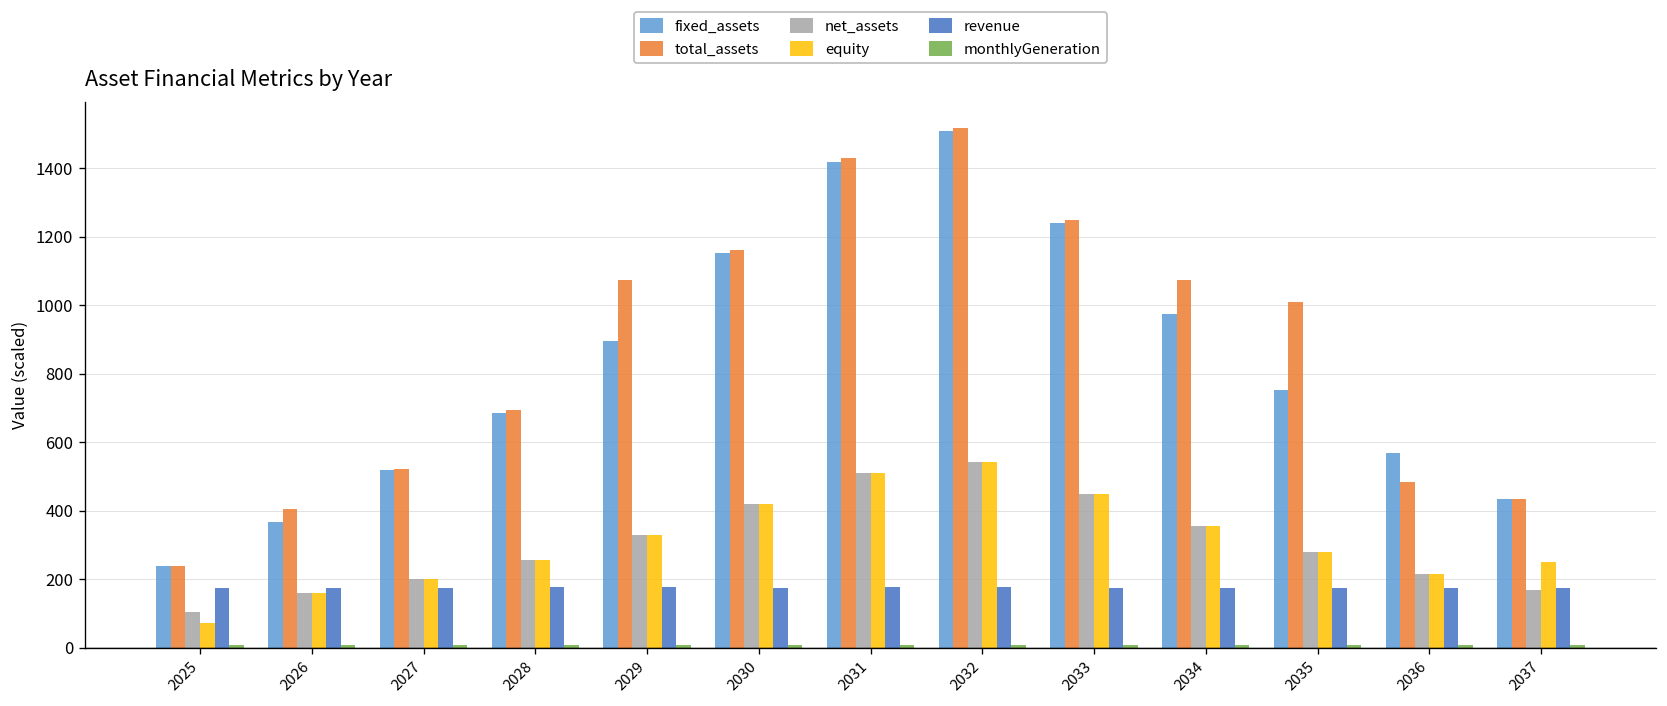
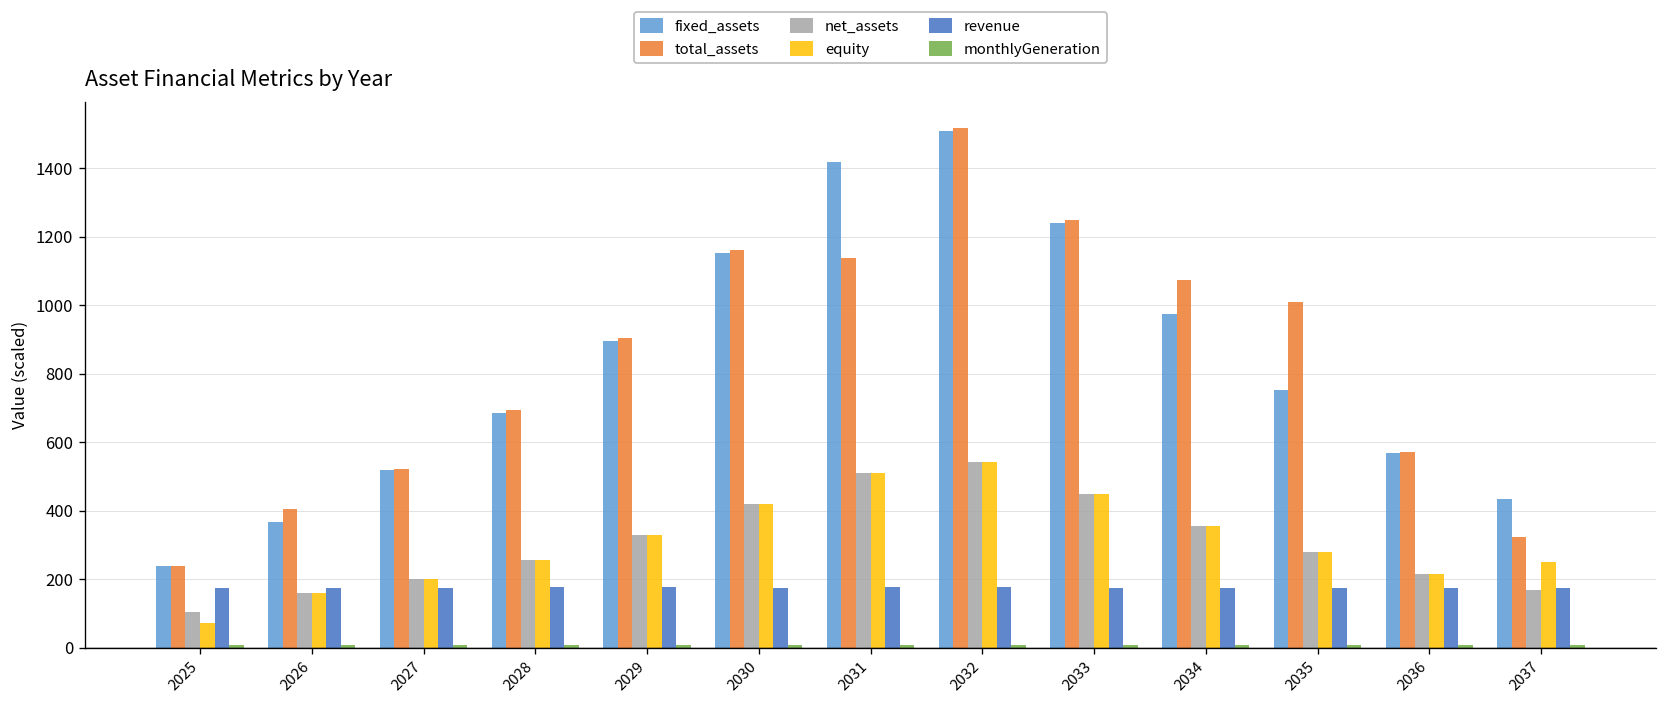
total_assets, 2029: 1070 -> 900
total_assets, 2031: 1430 -> 1140
total_assets, 2036: 480 -> 570
total_assets, 2037: 440 -> 320
